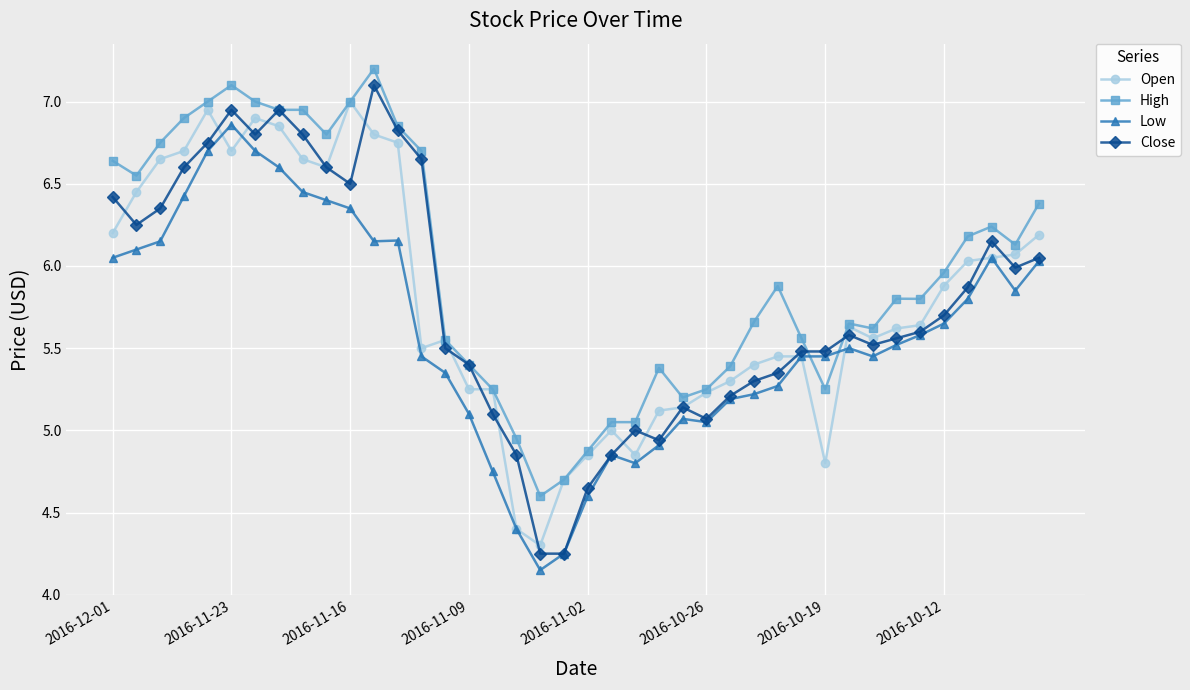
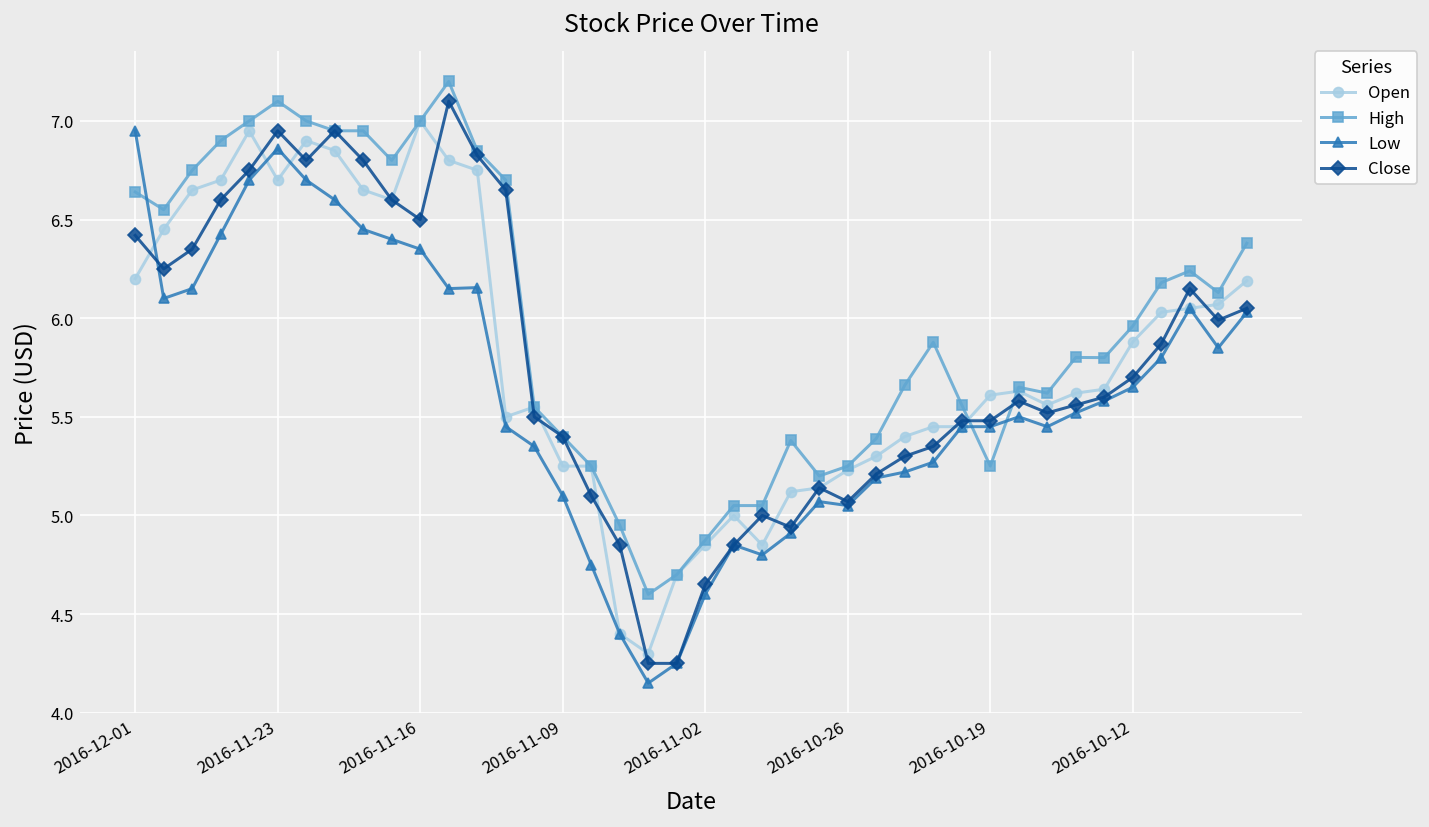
Low, 2016-12-01: 6.05 -> 6.95
Open, 2016-10-19: 4.80 -> 5.61
